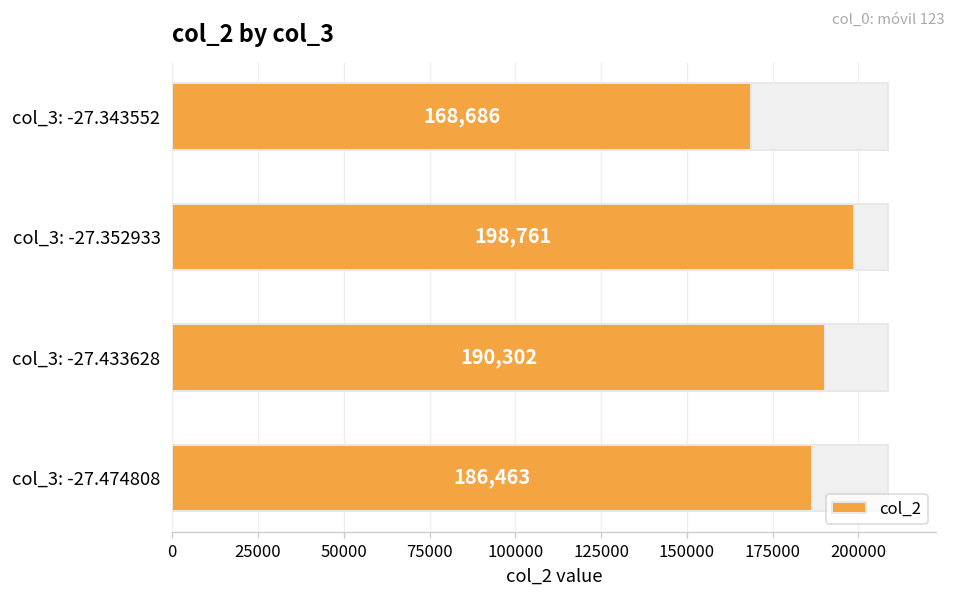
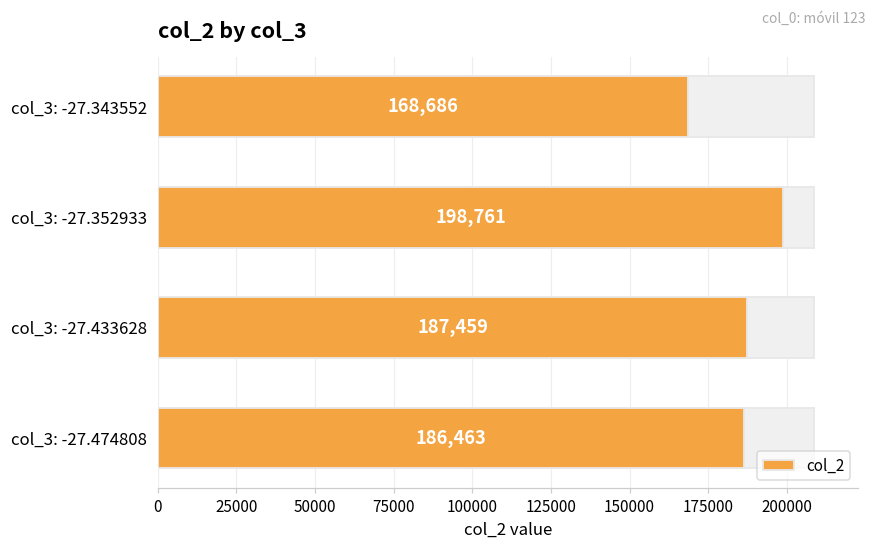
col_2, col_3: -27.433628: 190,302 -> 187,459
